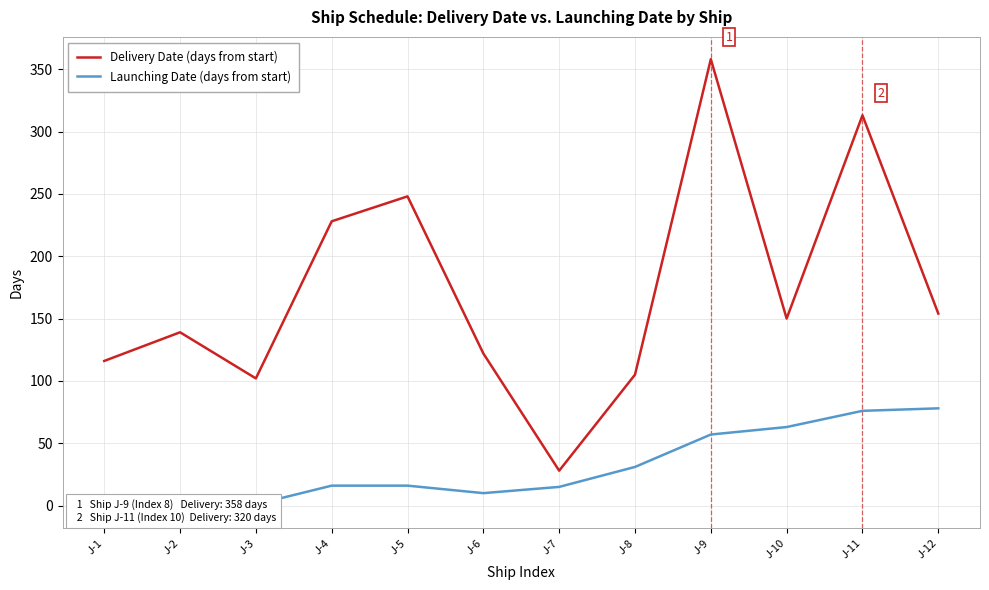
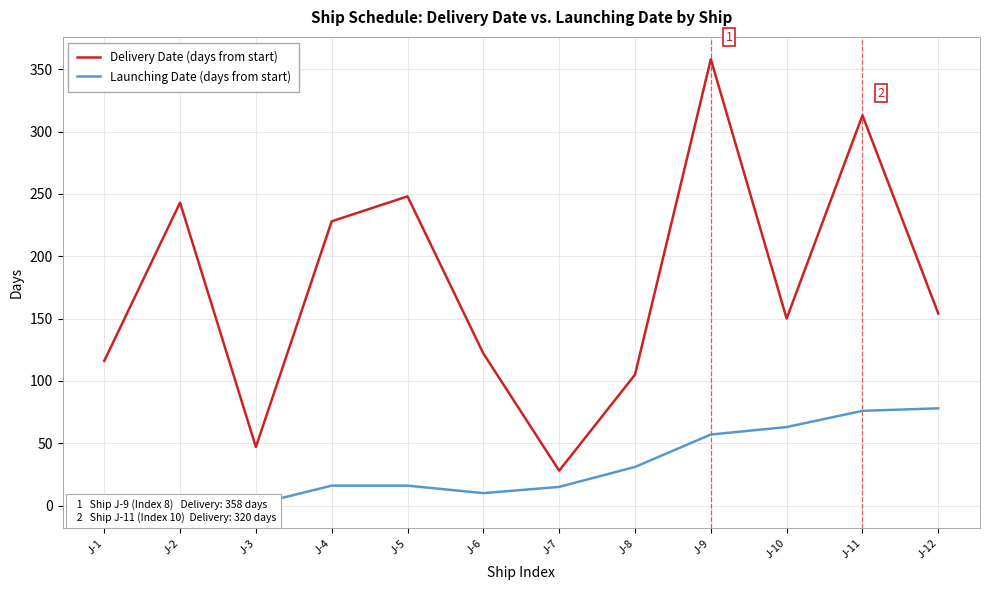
Delivery Date (days from start), J-2: 139 -> 243
Delivery Date (days from start), J-3: 102 -> 47
